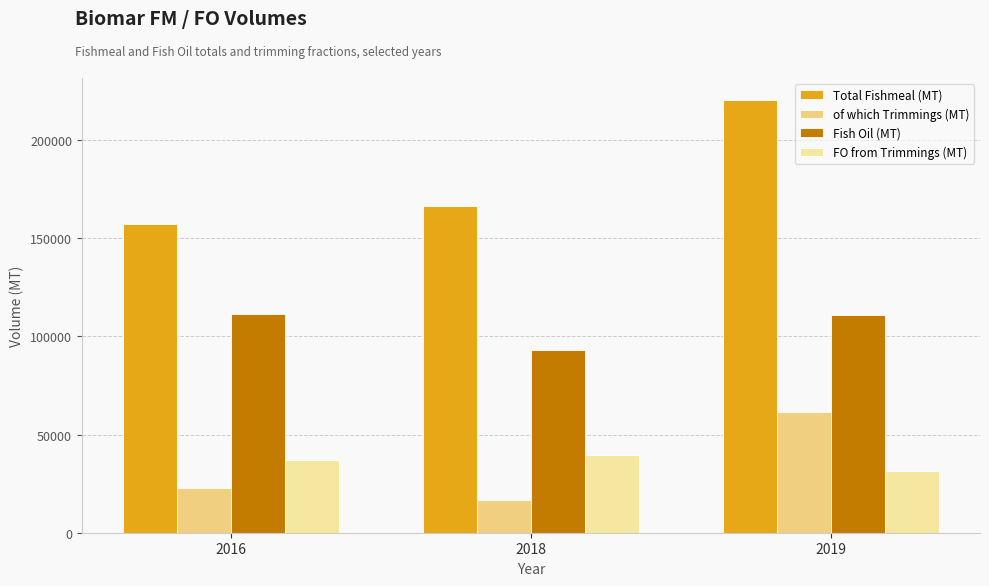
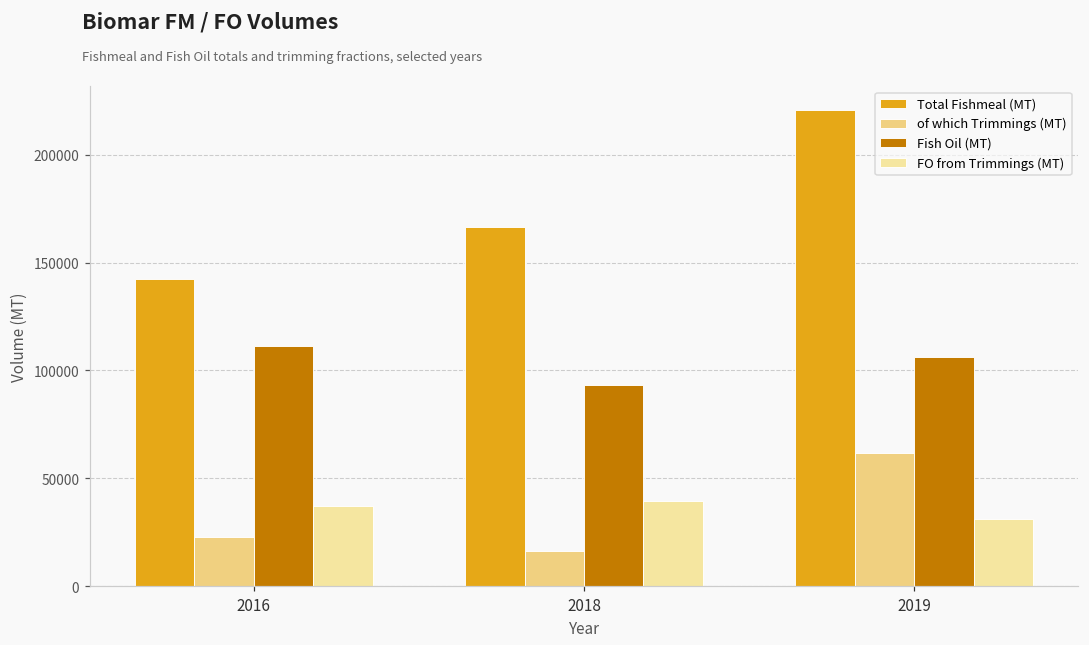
Total Fishmeal (MT), 2016: 157000 -> 142000
Fish Oil (MT), 2019: 111000 -> 106000
